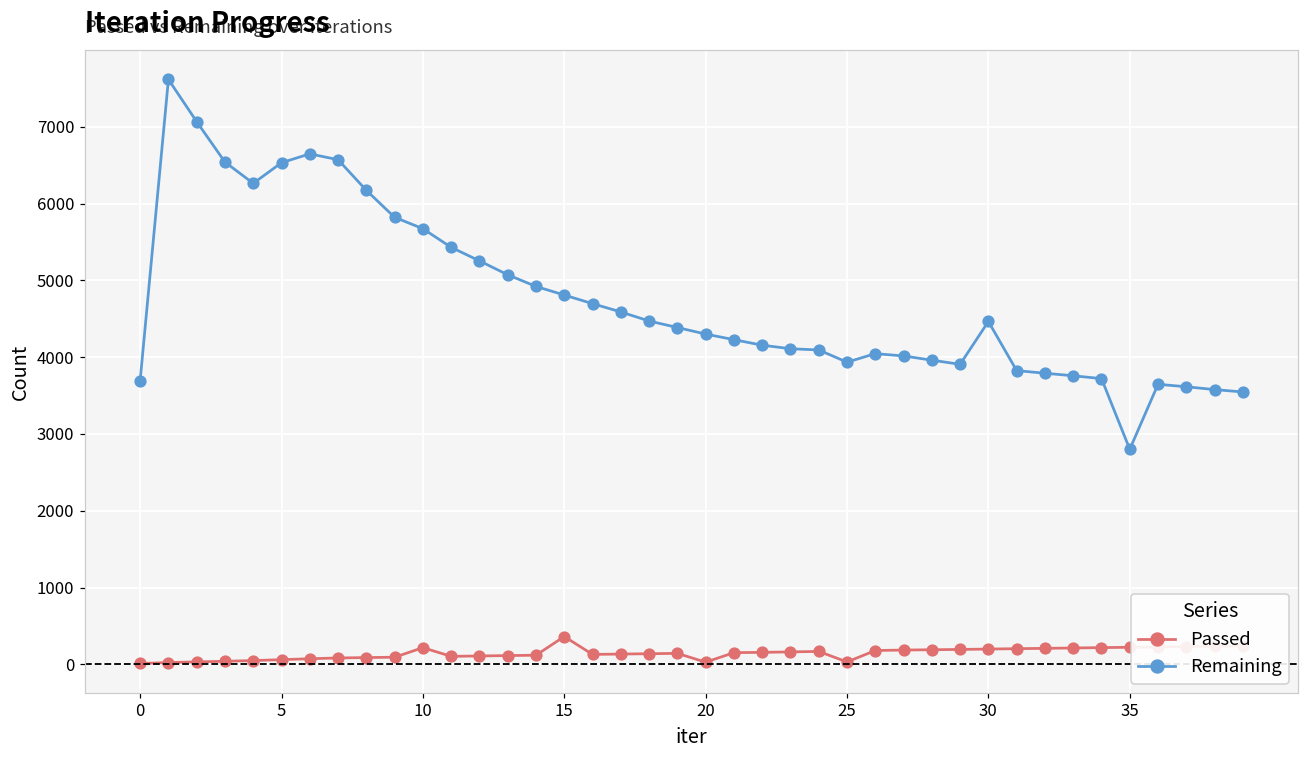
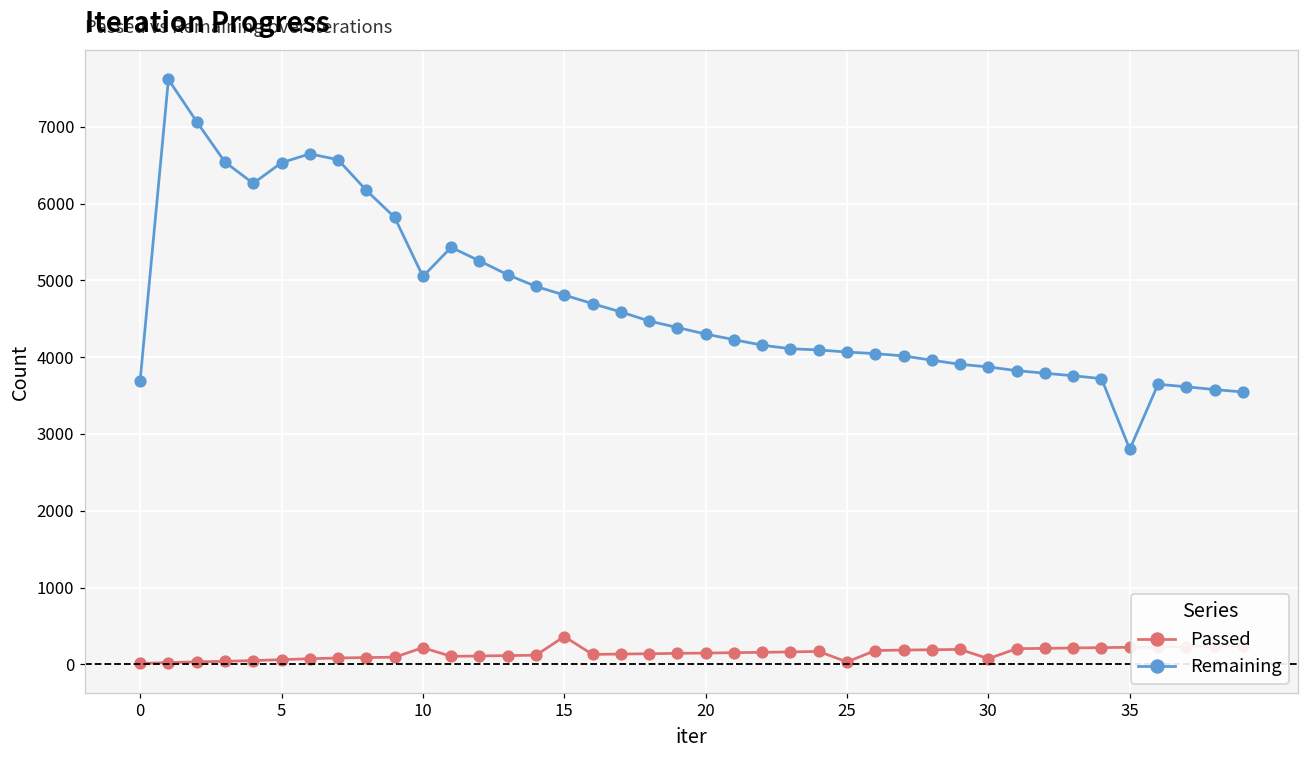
Remaining, 10: 5700 -> 5100
Passed, 20: 0 -> 100
Remaining, 25: 3900 -> 4100
Passed, 30: 200 -> 100
Remaining, 30: 4500 -> 3900
